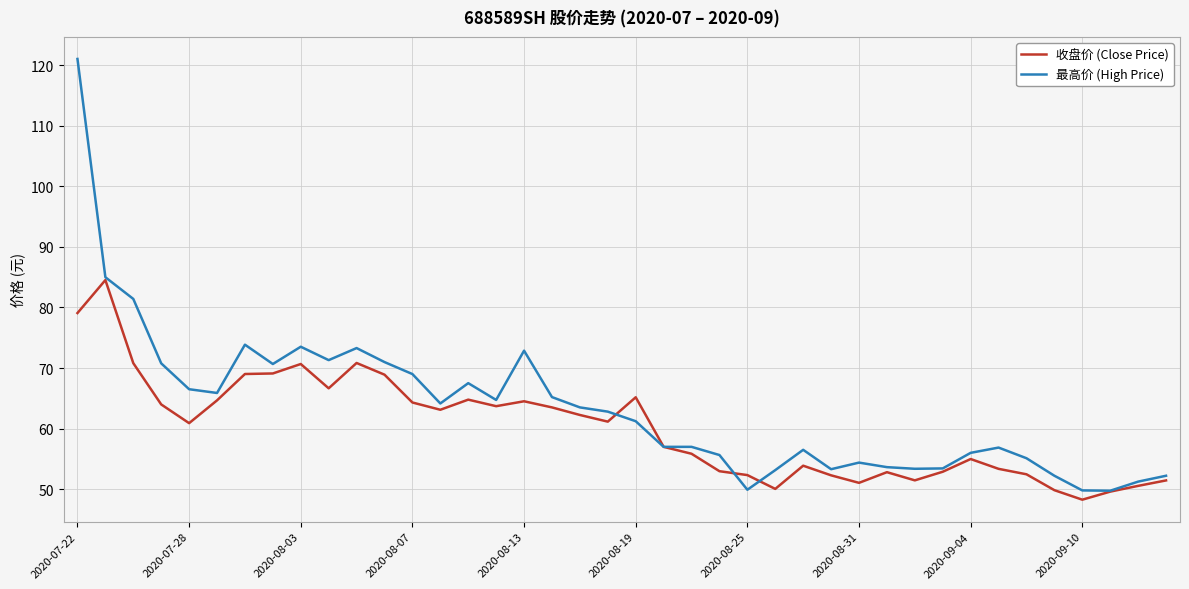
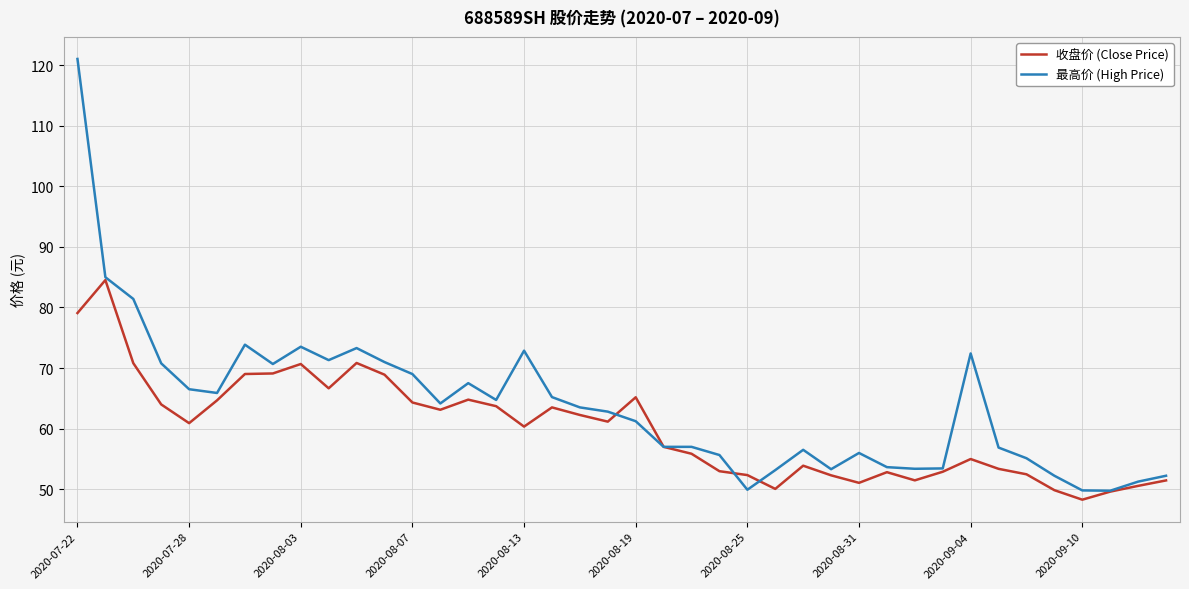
收盘价 (Close Price), 2020-08-13: 65 -> 60
最高价 (High Price), 2020-08-31: 54 -> 56
最高价 (High Price), 2020-09-04: 56 -> 72
